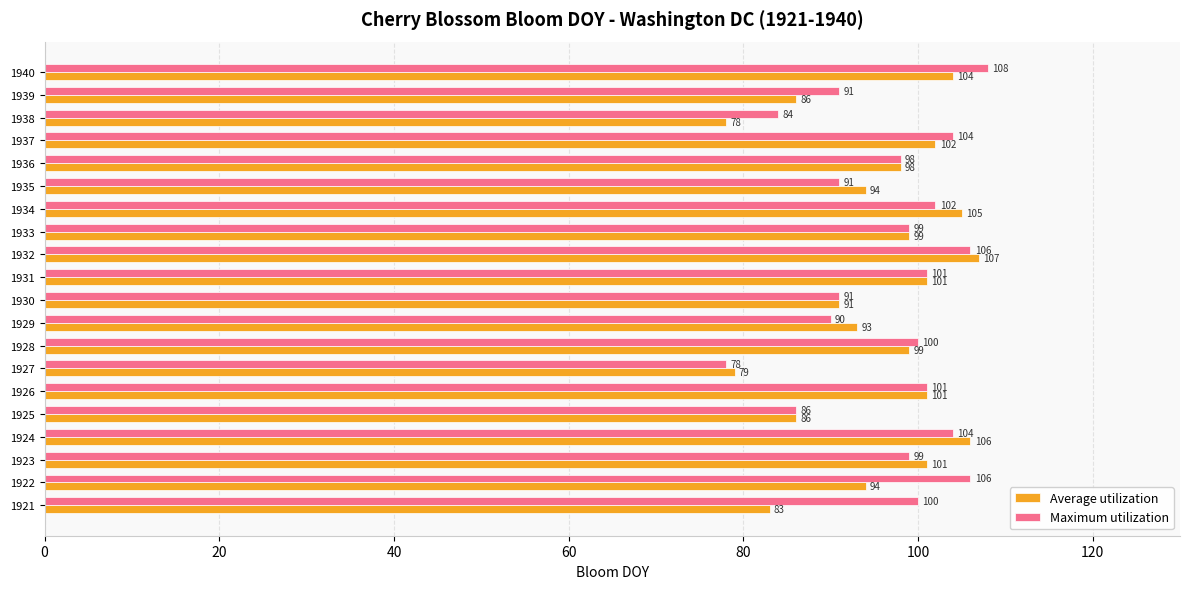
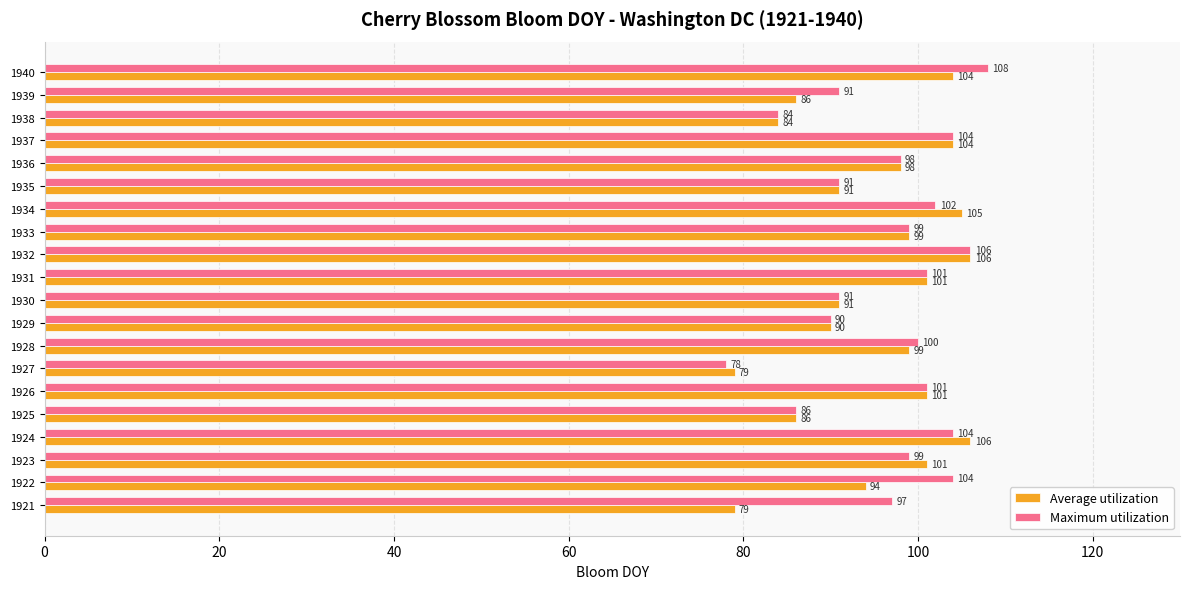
Average utilization, 1938: 78 -> 84
Average utilization, 1937: 102 -> 104
Average utilization, 1935: 94 -> 91
Average utilization, 1932: 107 -> 106
Average utilization, 1929: 93 -> 90
Maximum utilization, 1922: 106 -> 104
Maximum utilization, 1921: 100 -> 97
Average utilization, 1921: 83 -> 79
